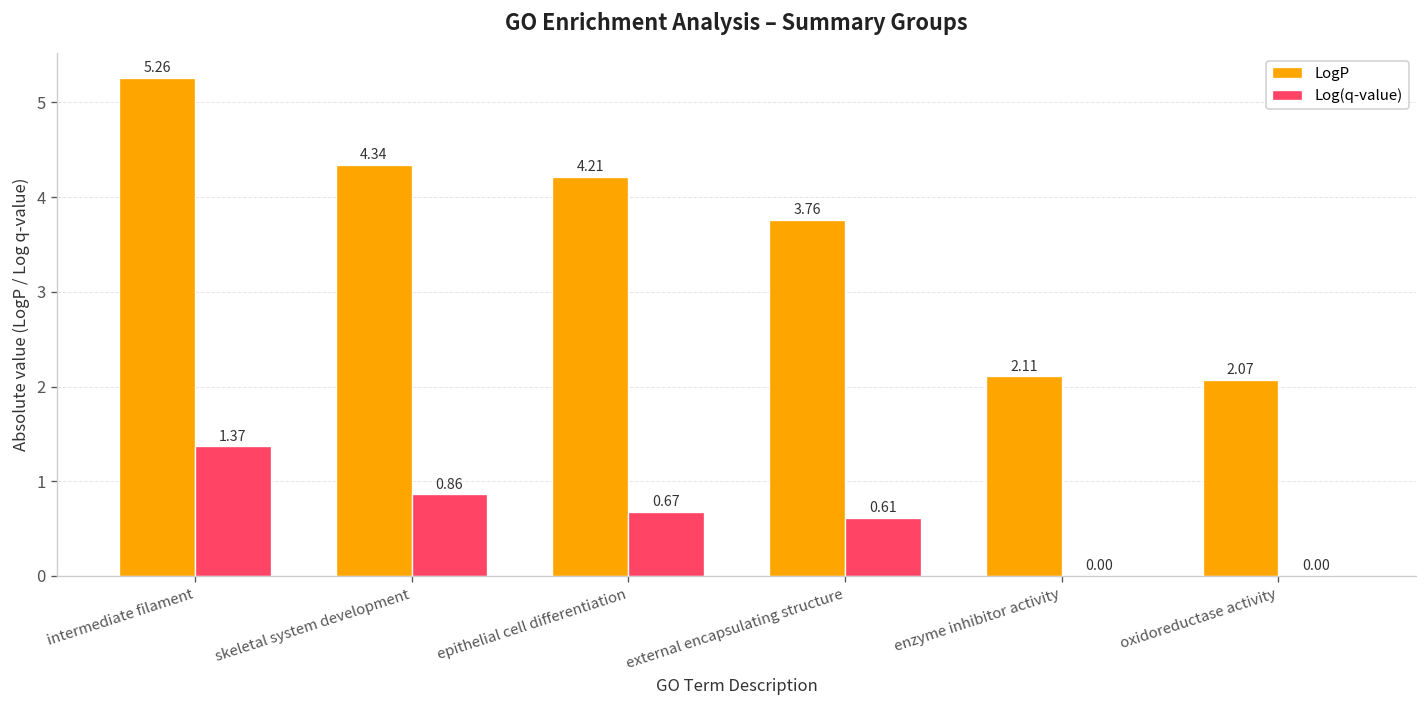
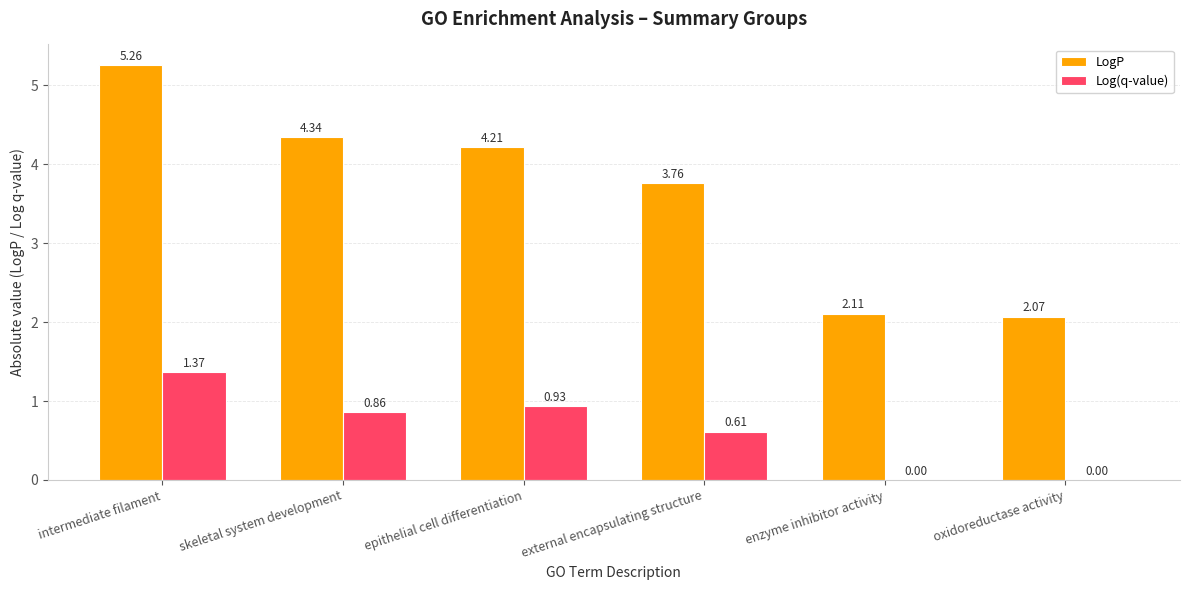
Log(q-value), epithelial cell differentiation: 0.67 -> 0.93
